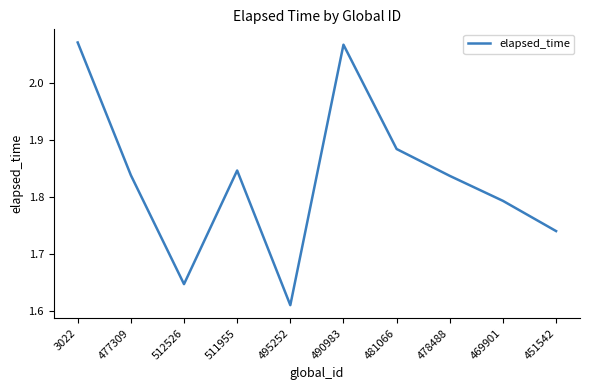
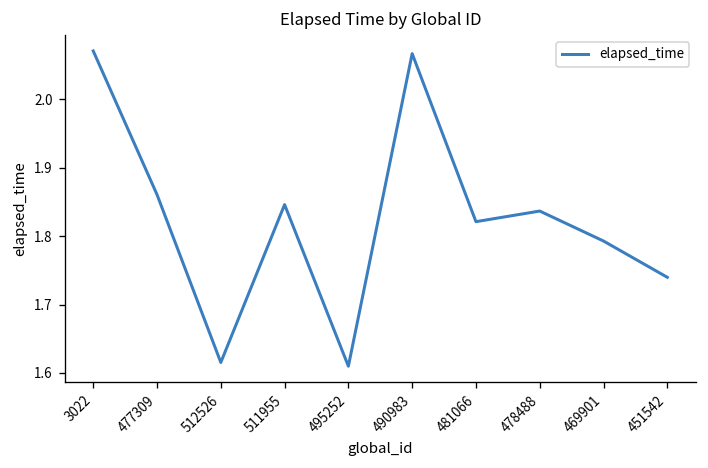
477309: 1.84 -> 1.86
512526: 1.65 -> 1.62
481066: 1.88 -> 1.82
